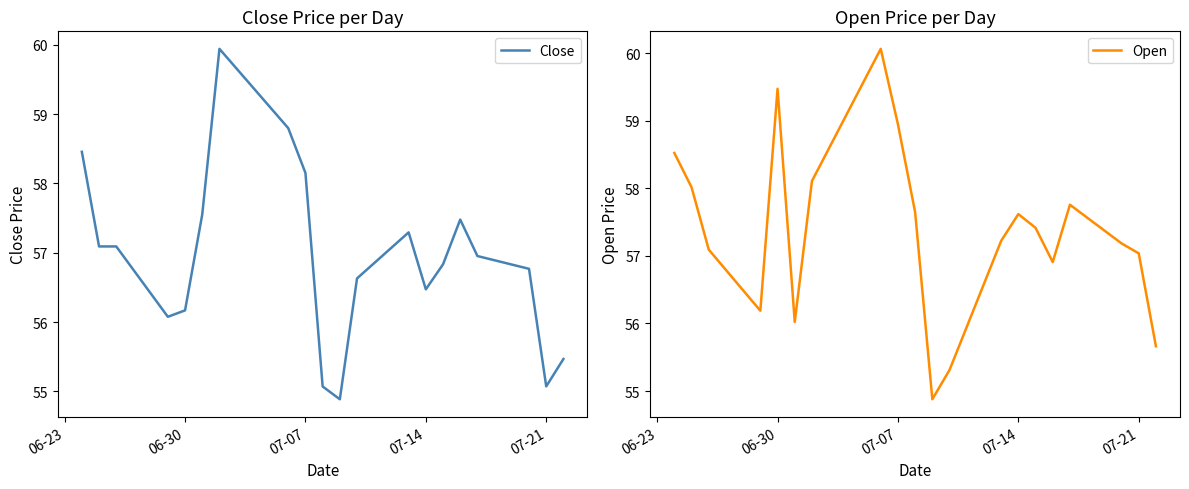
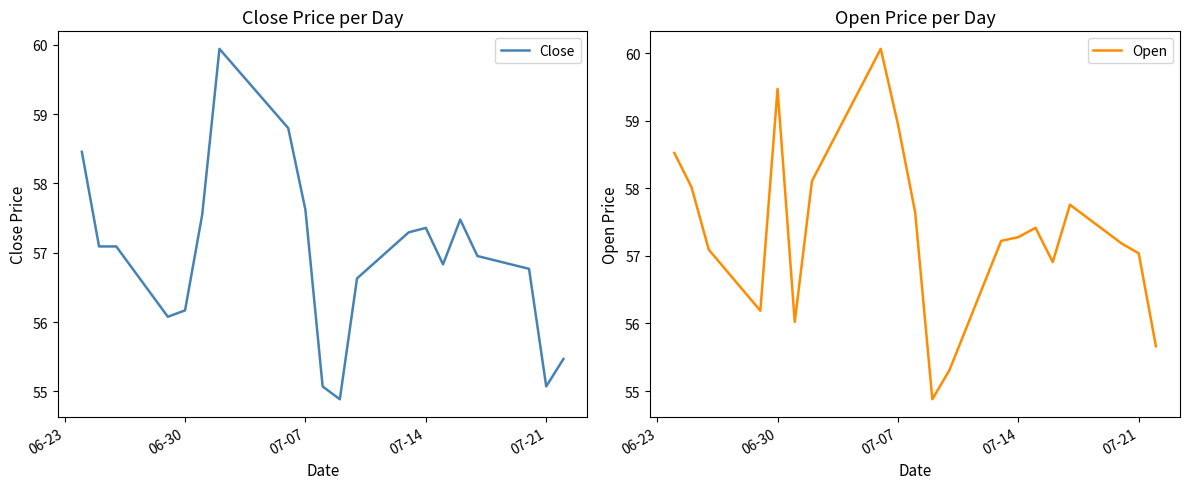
Close Price per Day, 07-07: 58.2 -> 57.6
Close Price per Day, 07-14: 56.5 -> 57.4
Open Price per Day, 07-14: 57.6 -> 57.3
